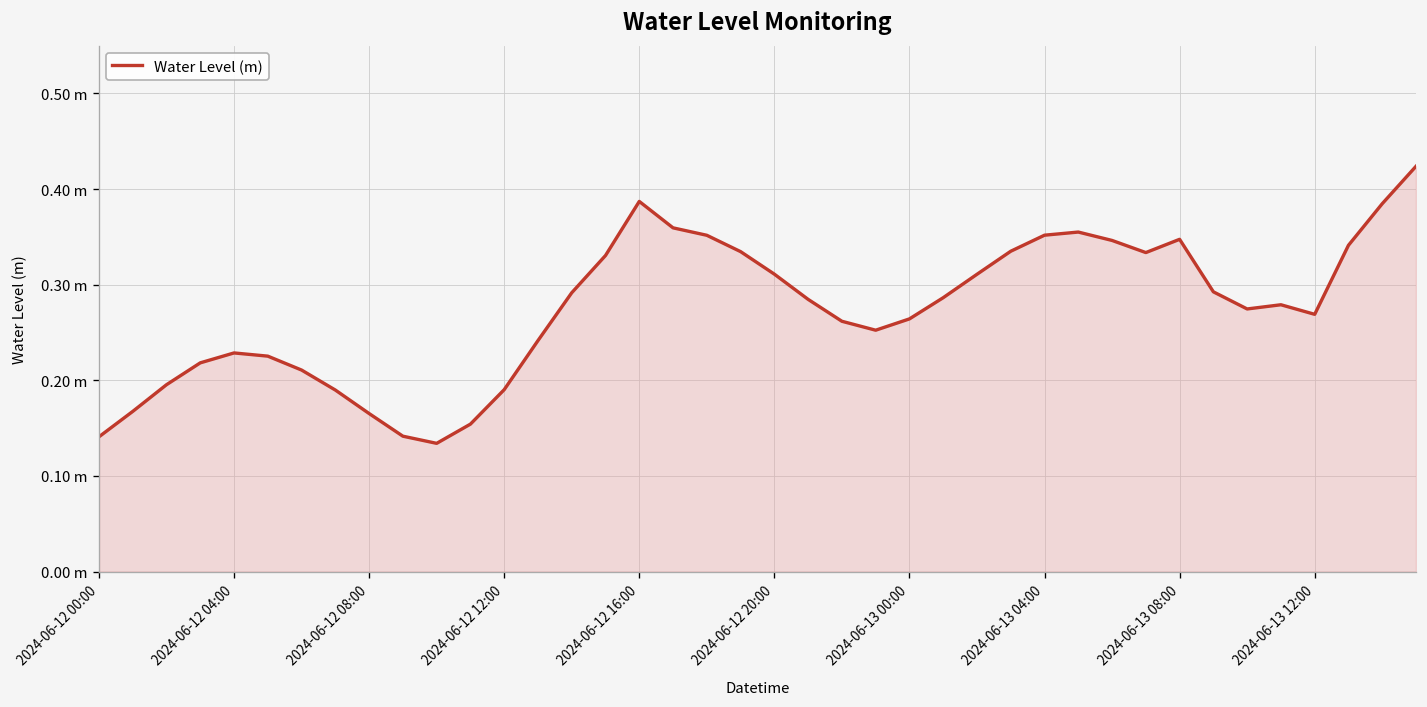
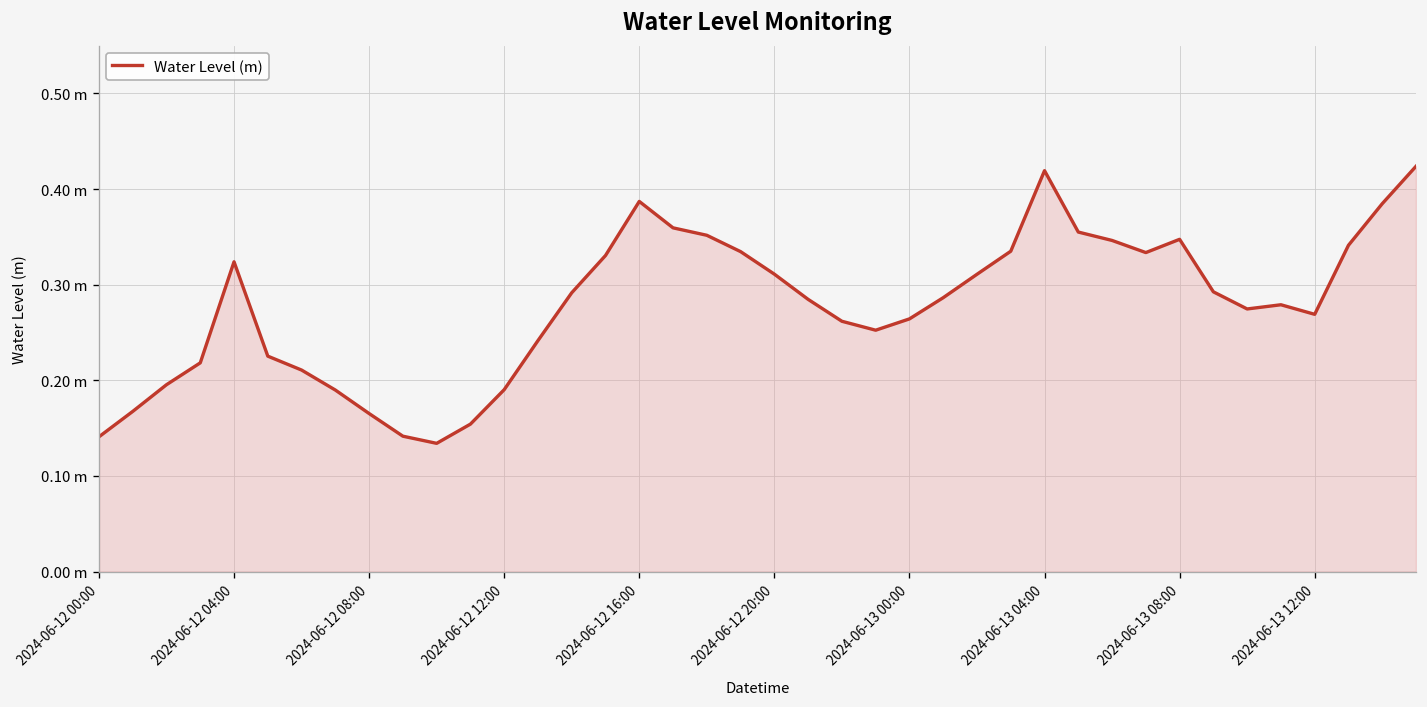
2024-06-12 04:00: 0.23 m -> 0.32 m
2024-06-13 04:00: 0.35 m -> 0.42 m
